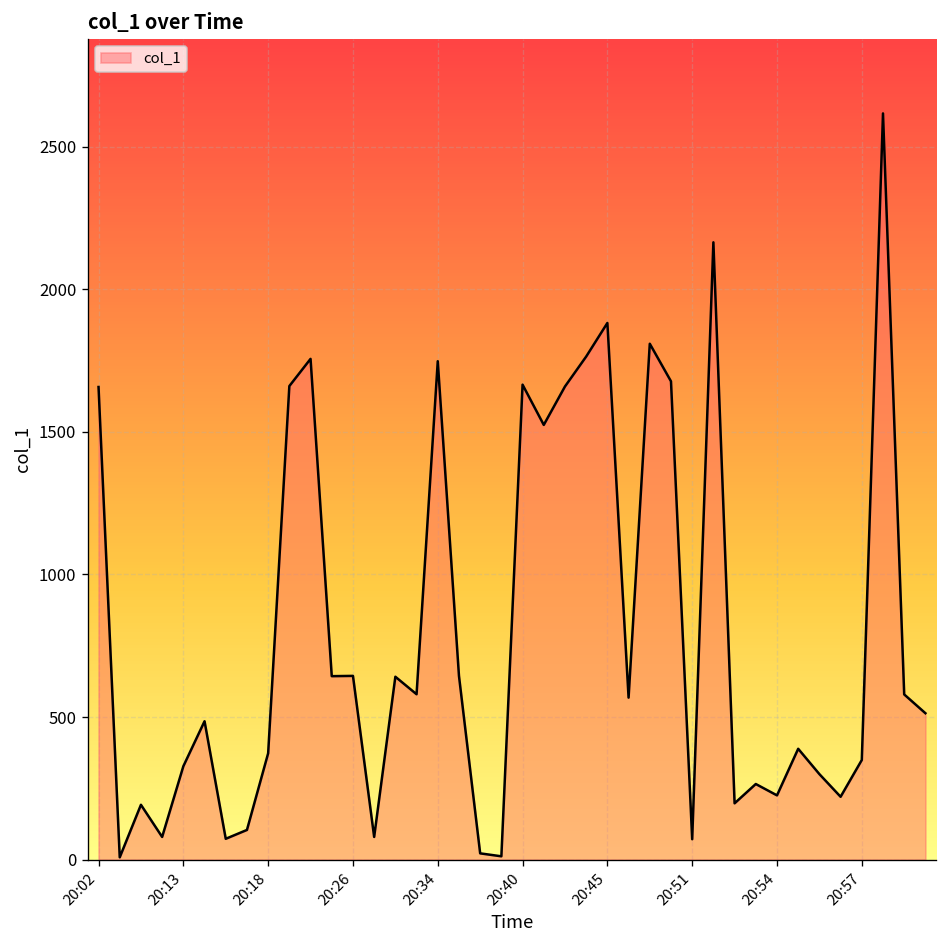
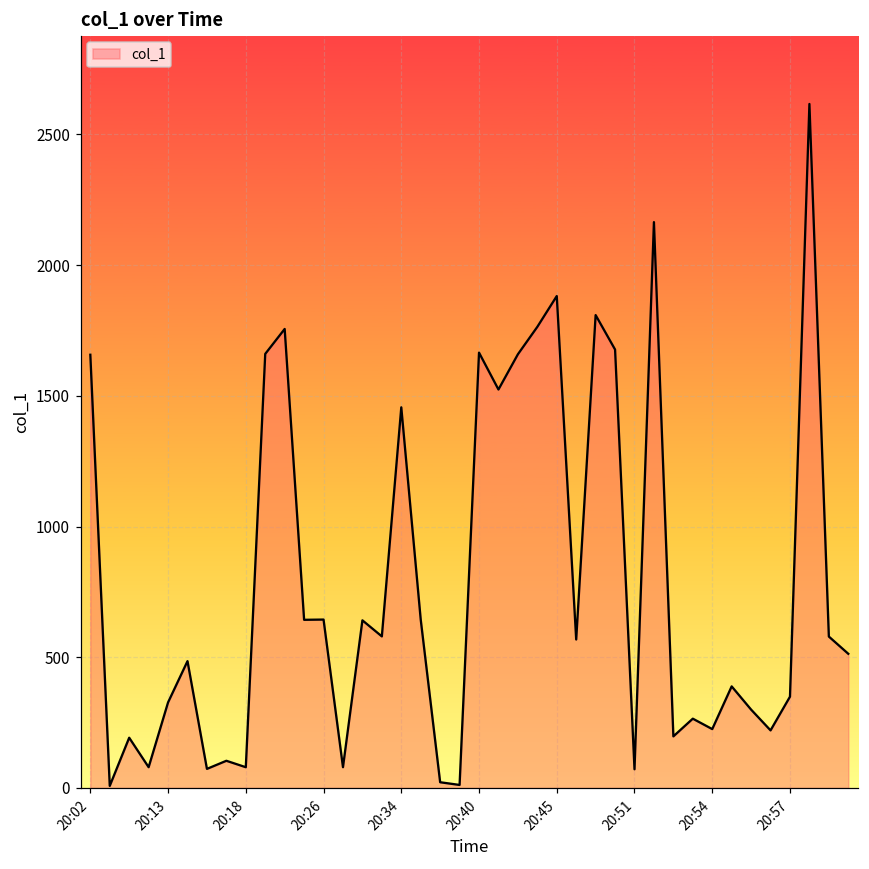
20:18: 370 -> 80
20:34: 1750 -> 1460
